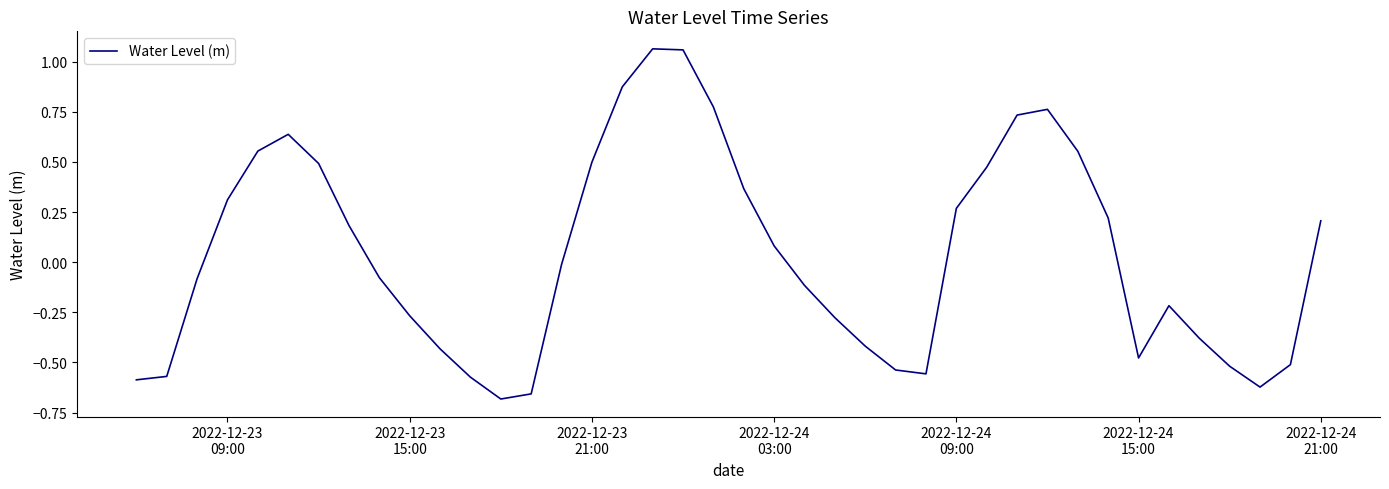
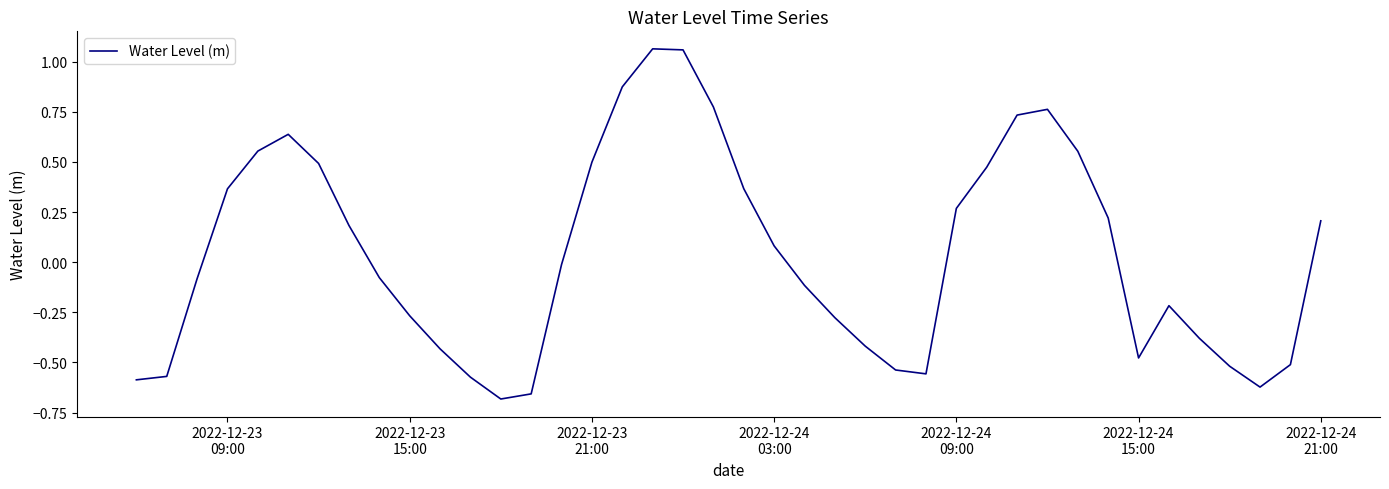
2022-12-23 09:00: 0.31 -> 0.37
